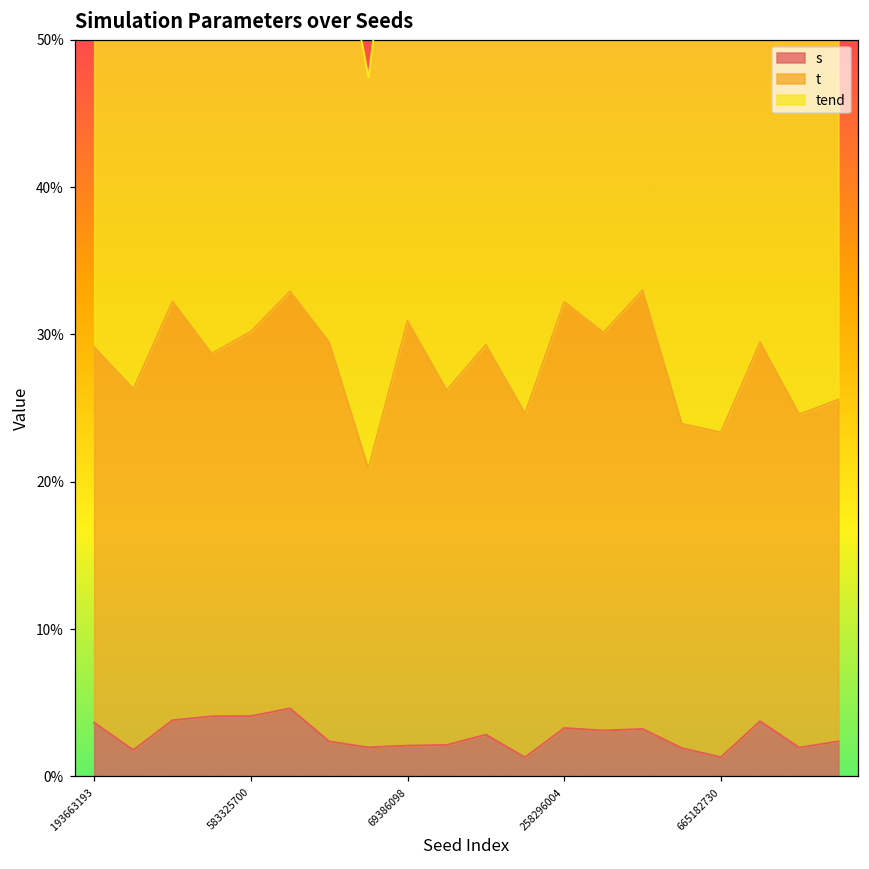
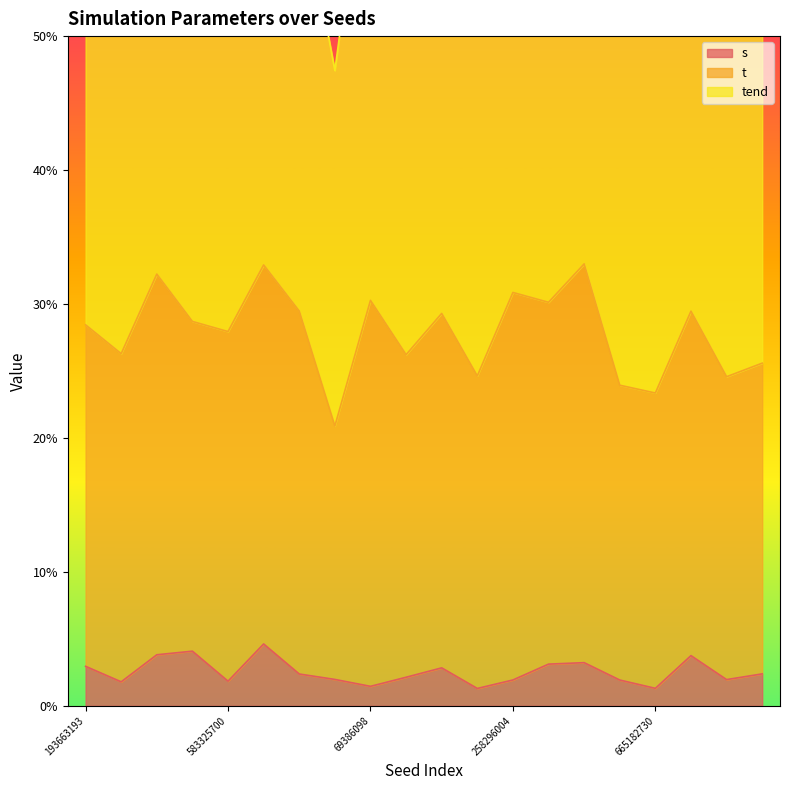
s, 193663193: 3.6% -> 2.9%
s, 583325700: 4.1% -> 1.8%
s, 69386098: 2.1% -> 1.5%
s, 258296004: 3.3% -> 1.9%
